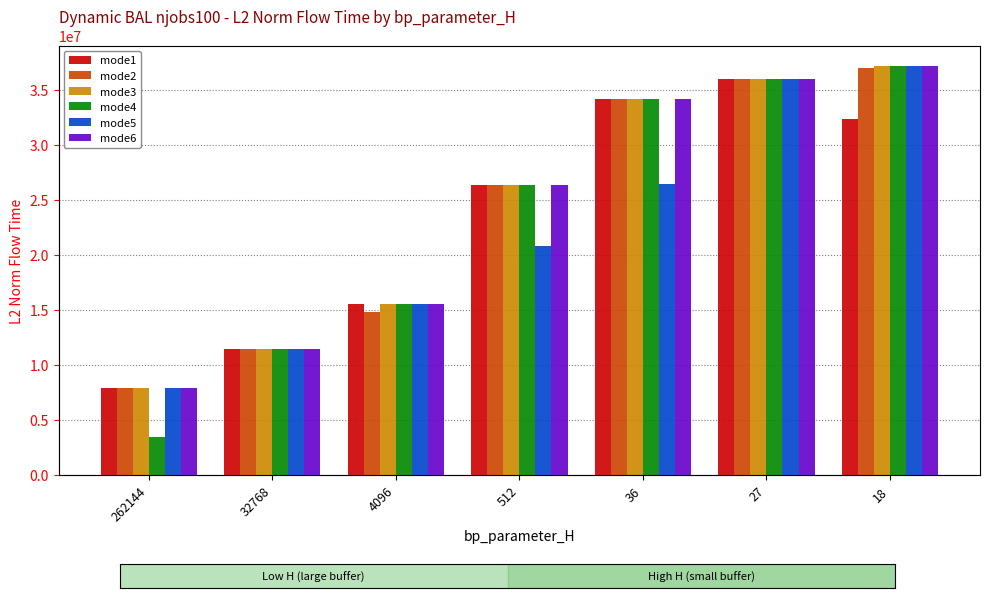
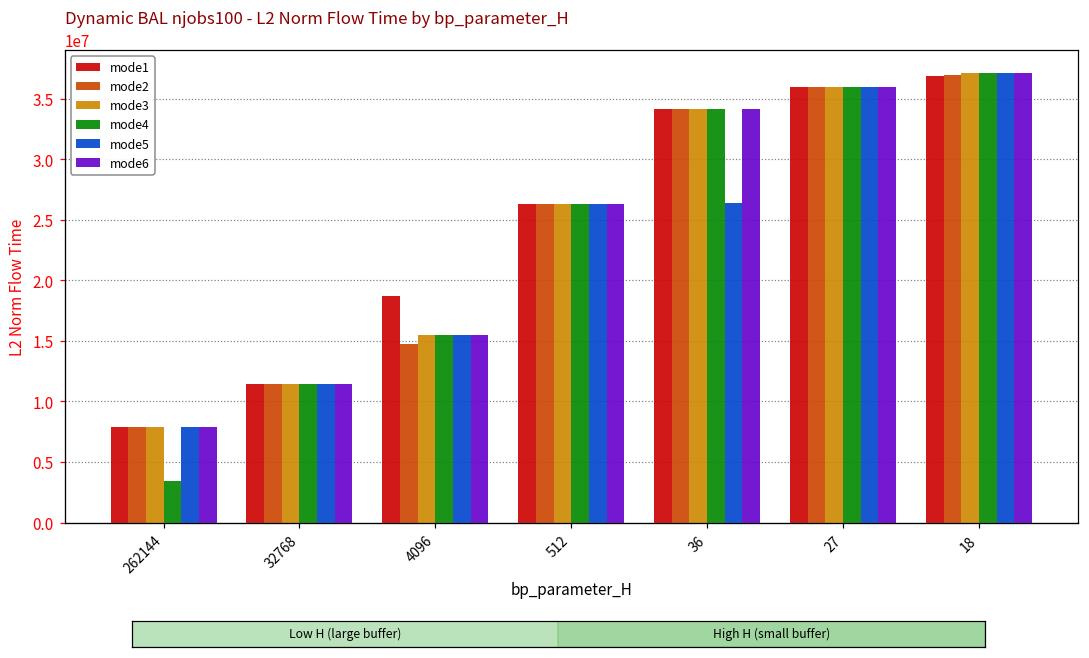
mode1, 4096: 15500000 -> 18700000
mode5, 512: 20800000 -> 26300000
mode1, 18: 32300000 -> 36900000
